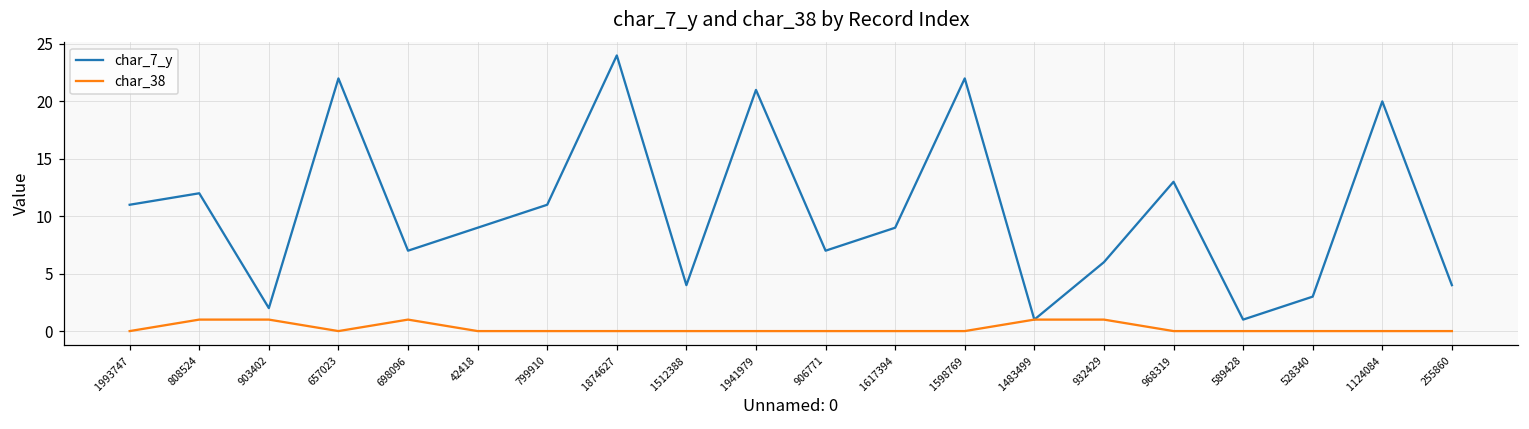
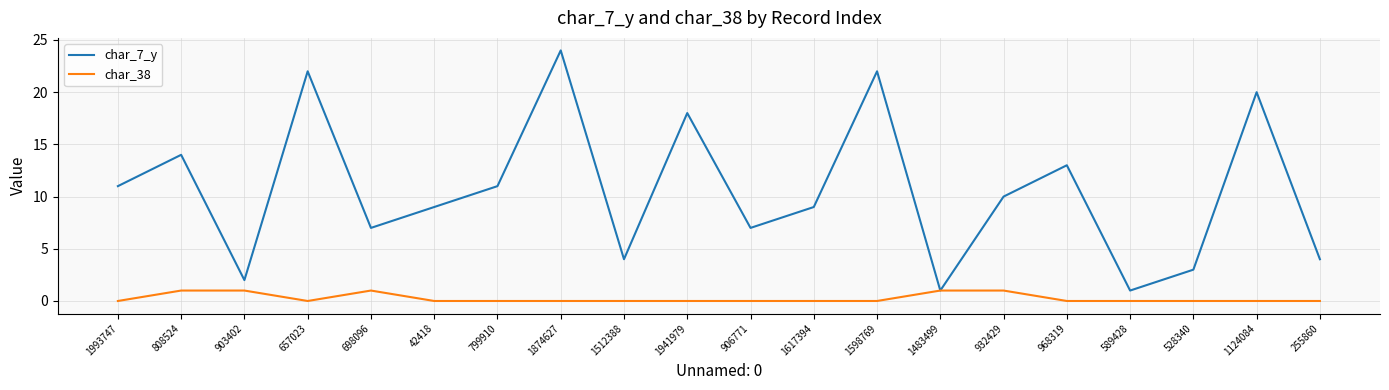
char_7_y, 808524: 12 -> 14
char_7_y, 1941979: 21 -> 18
char_7_y, 932429: 6 -> 10
